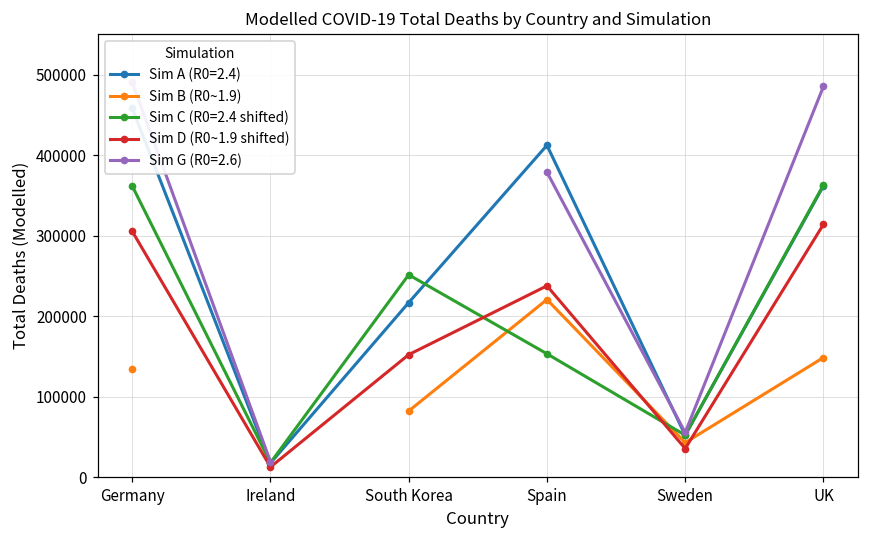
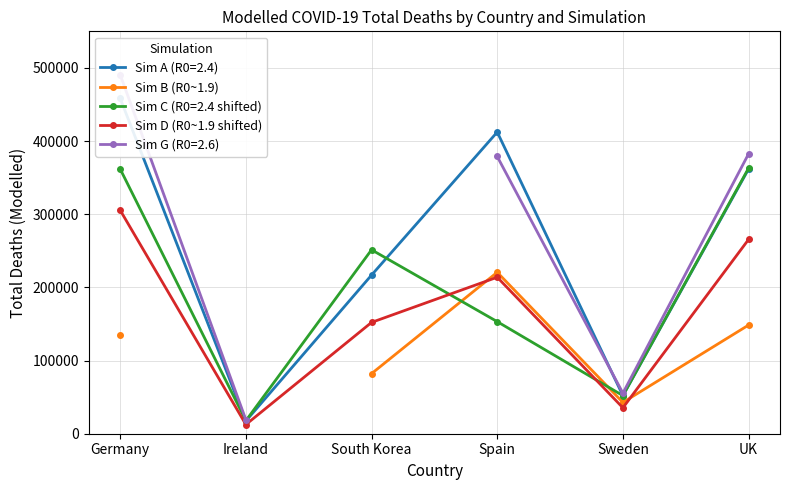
Sim D (R0~1.9 shifted), Spain: 240000 -> 210000
Sim D (R0~1.9 shifted), UK: 310000 -> 270000
Sim G (R0=2.6), UK: 490000 -> 380000
